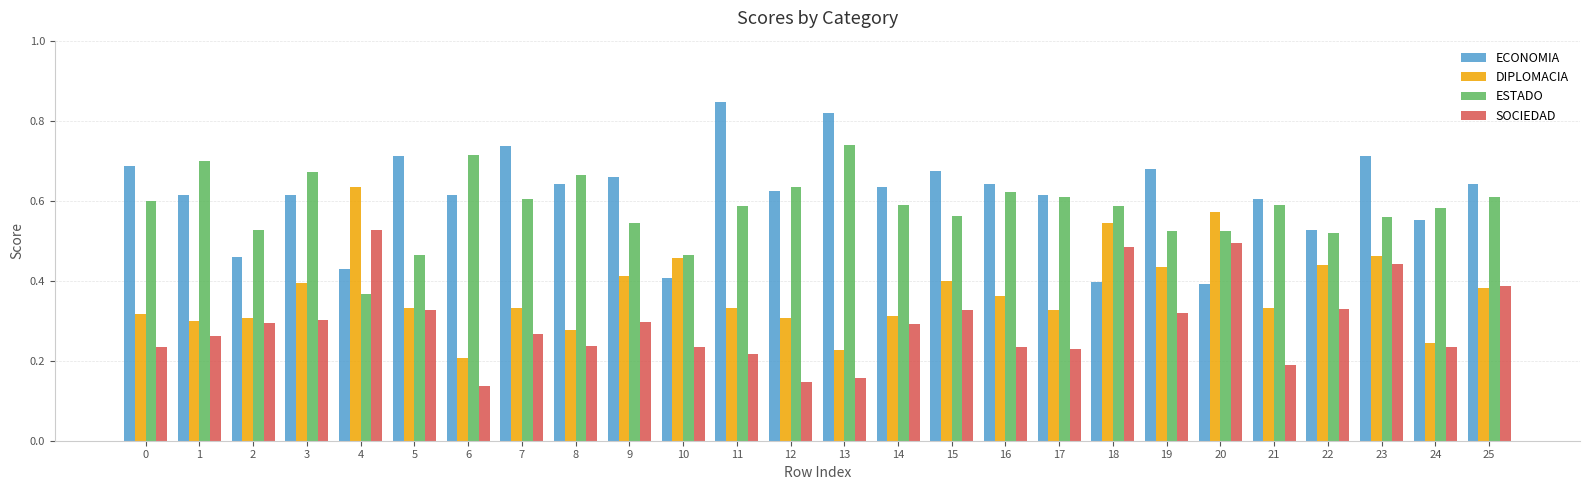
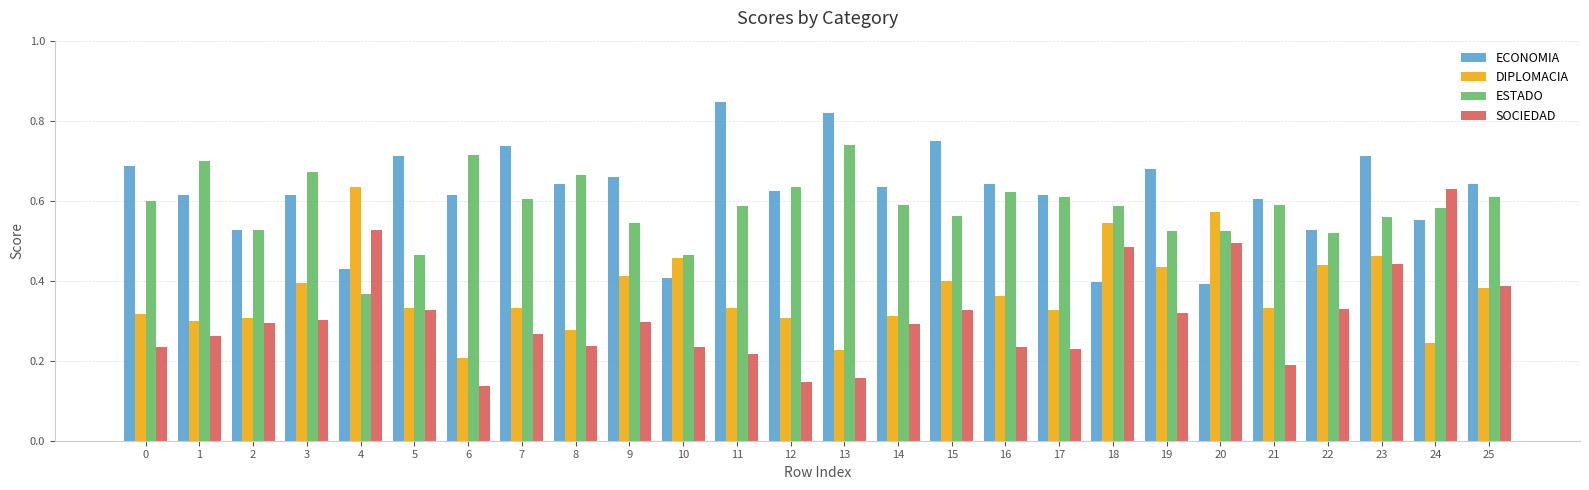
ECONOMIA, 2: 0.46 -> 0.53
ECONOMIA, 15: 0.67 -> 0.75
SOCIEDAD, 24: 0.24 -> 0.63
